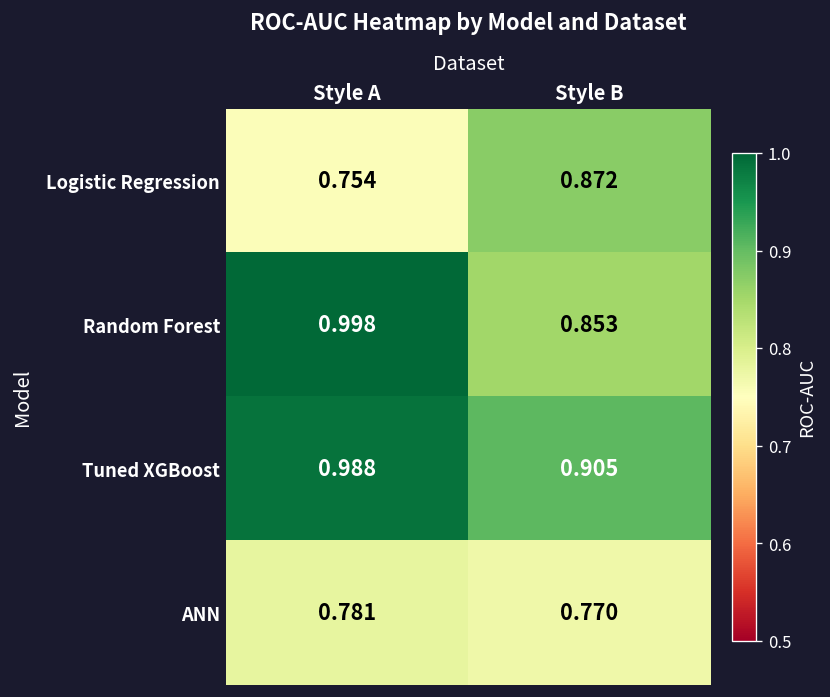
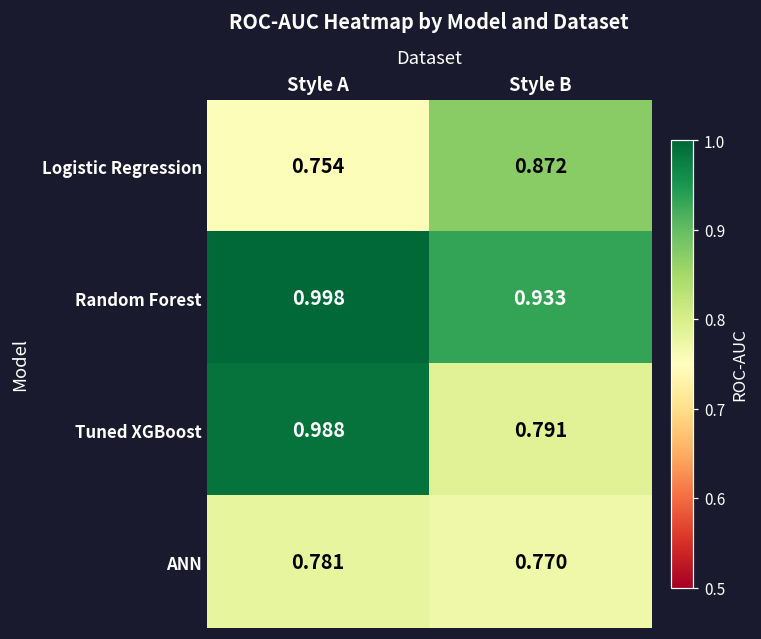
Random Forest, Style B: 0.853 -> 0.933
Tuned XGBoost, Style B: 0.905 -> 0.791
